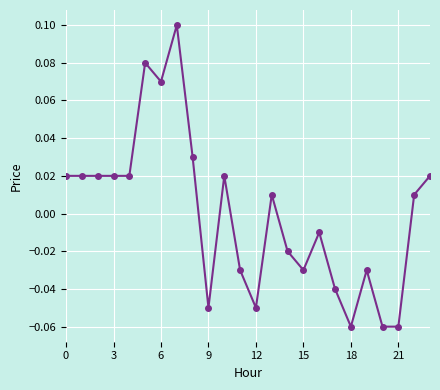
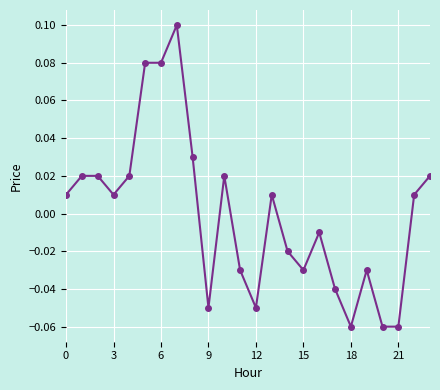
0: 0.02 -> 0.01
3: 0.02 -> 0.01
6: 0.07 -> 0.08
